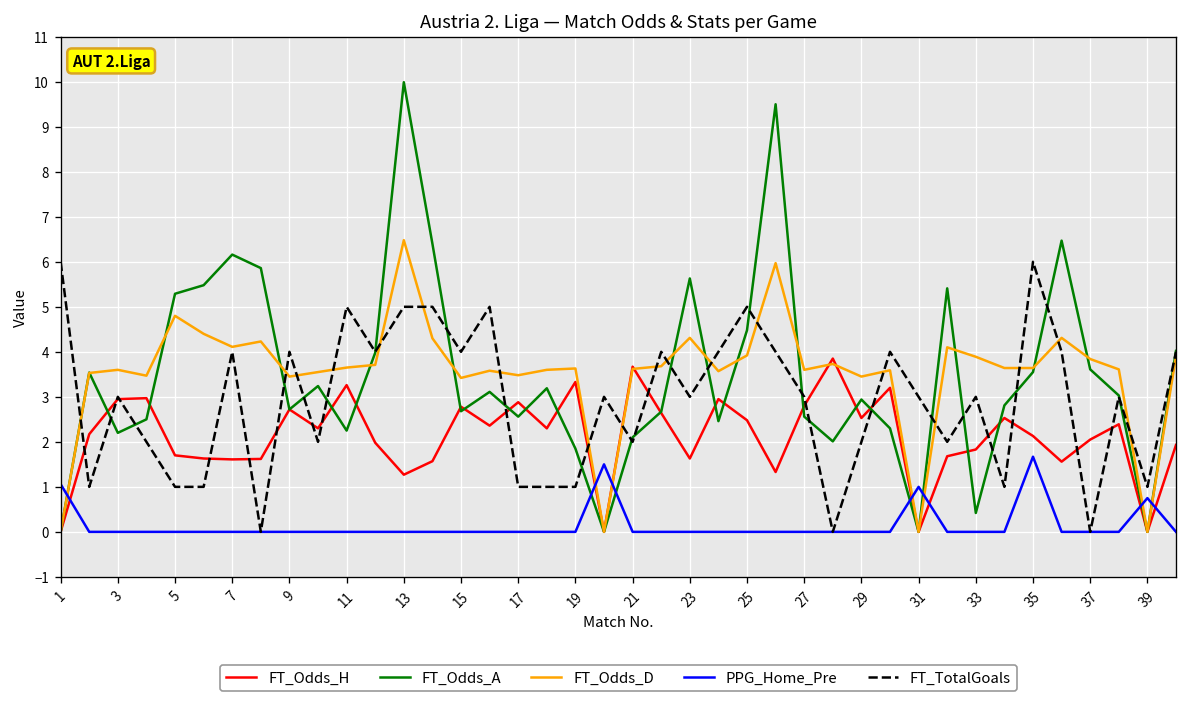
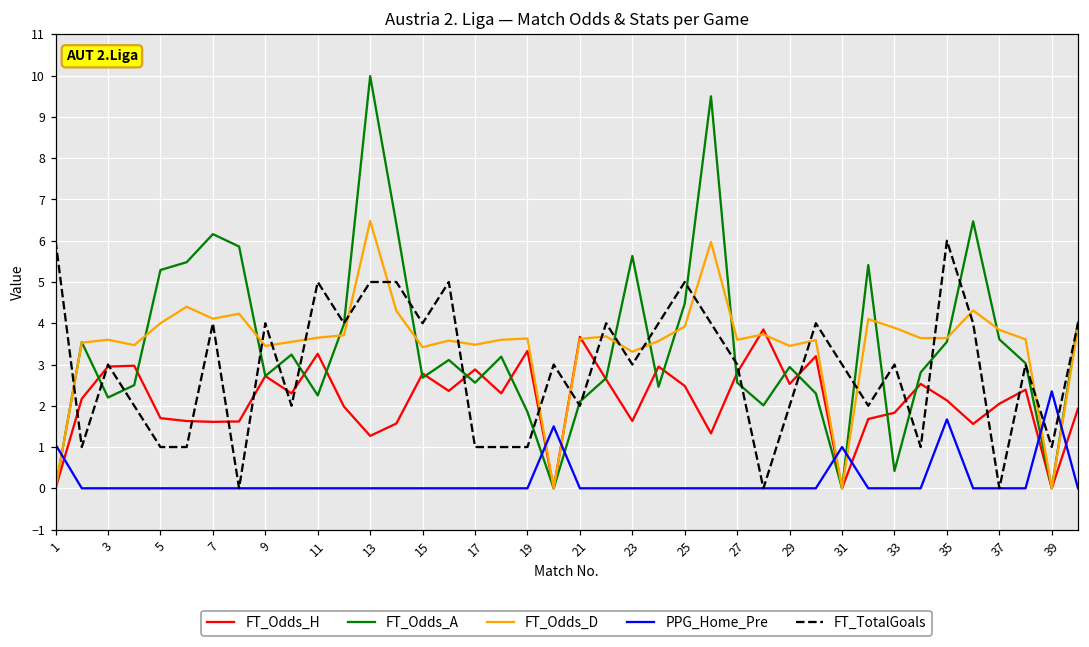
FT_Odds_D, 5: 4.8 -> 4.0
FT_Odds_D, 23: 4.3 -> 3.3
PPG_Home_Pre, 39: 0.8 -> 2.4
